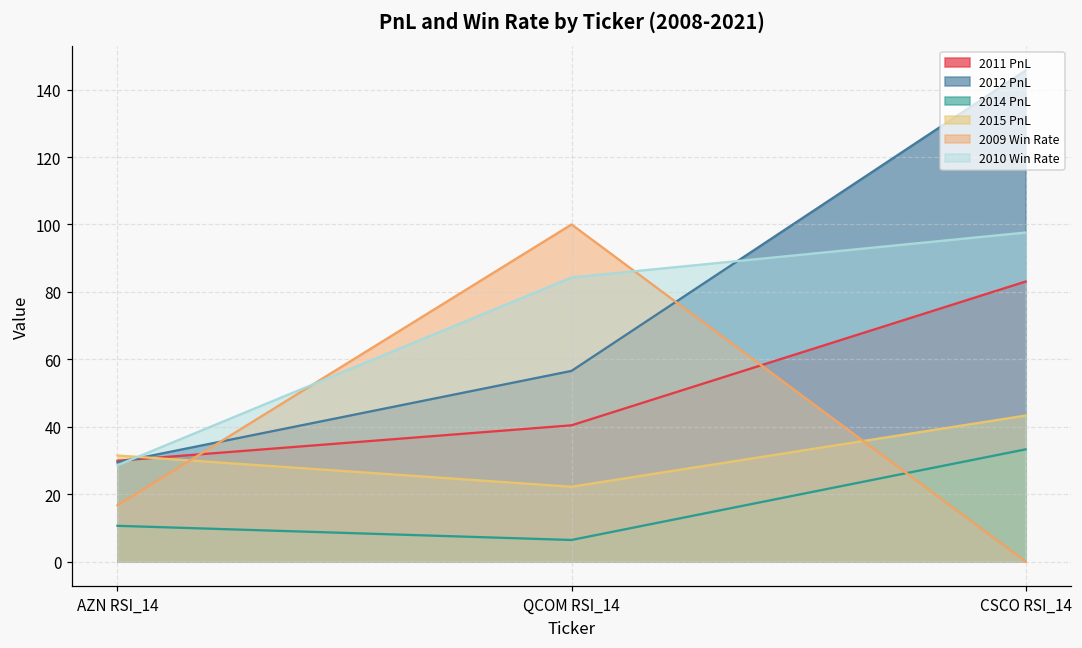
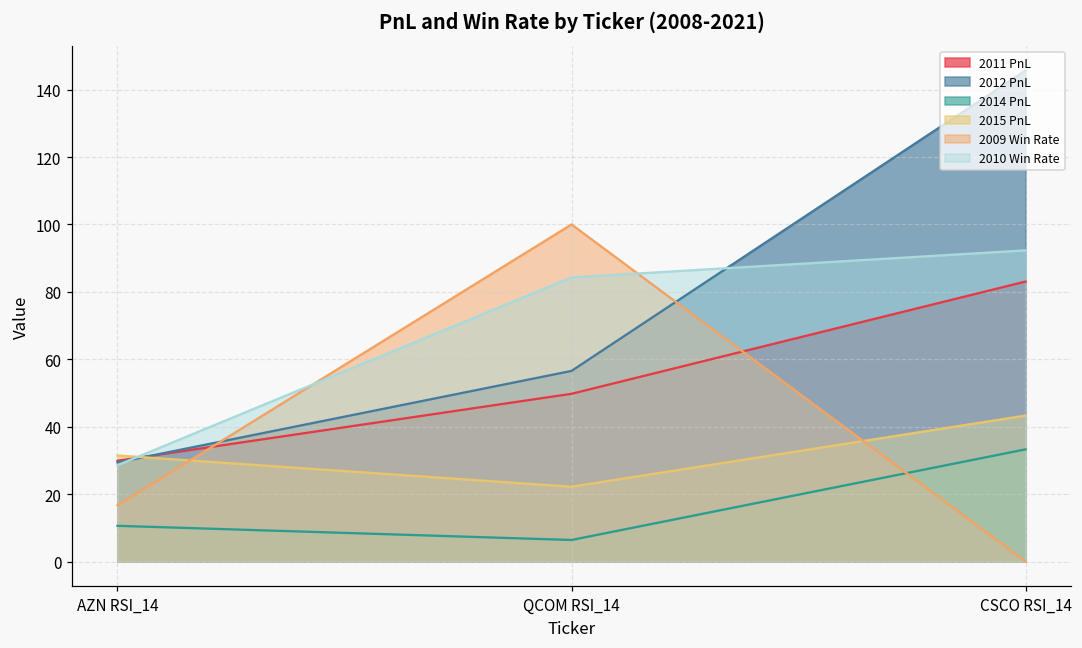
2011 PnL, QCOM RSI_14: 40 -> 50
2010 Win Rate, CSCO RSI_14: 98 -> 92
